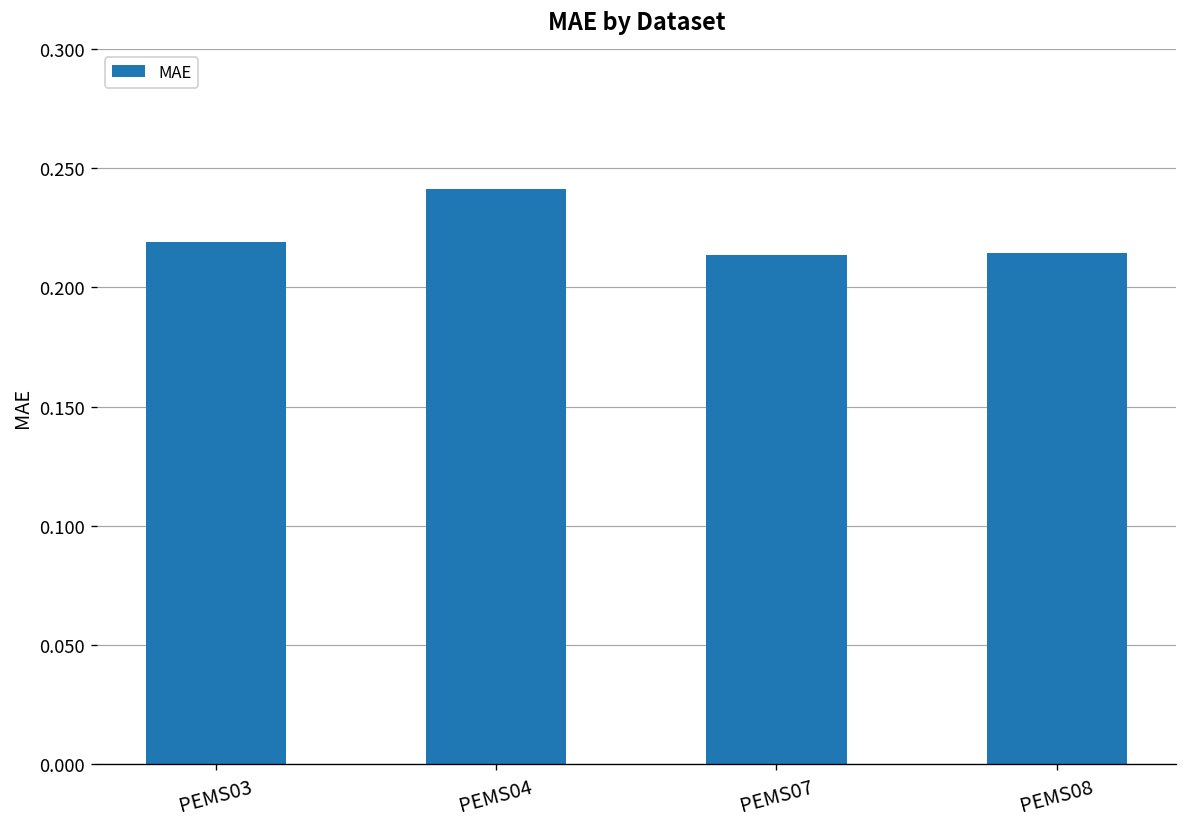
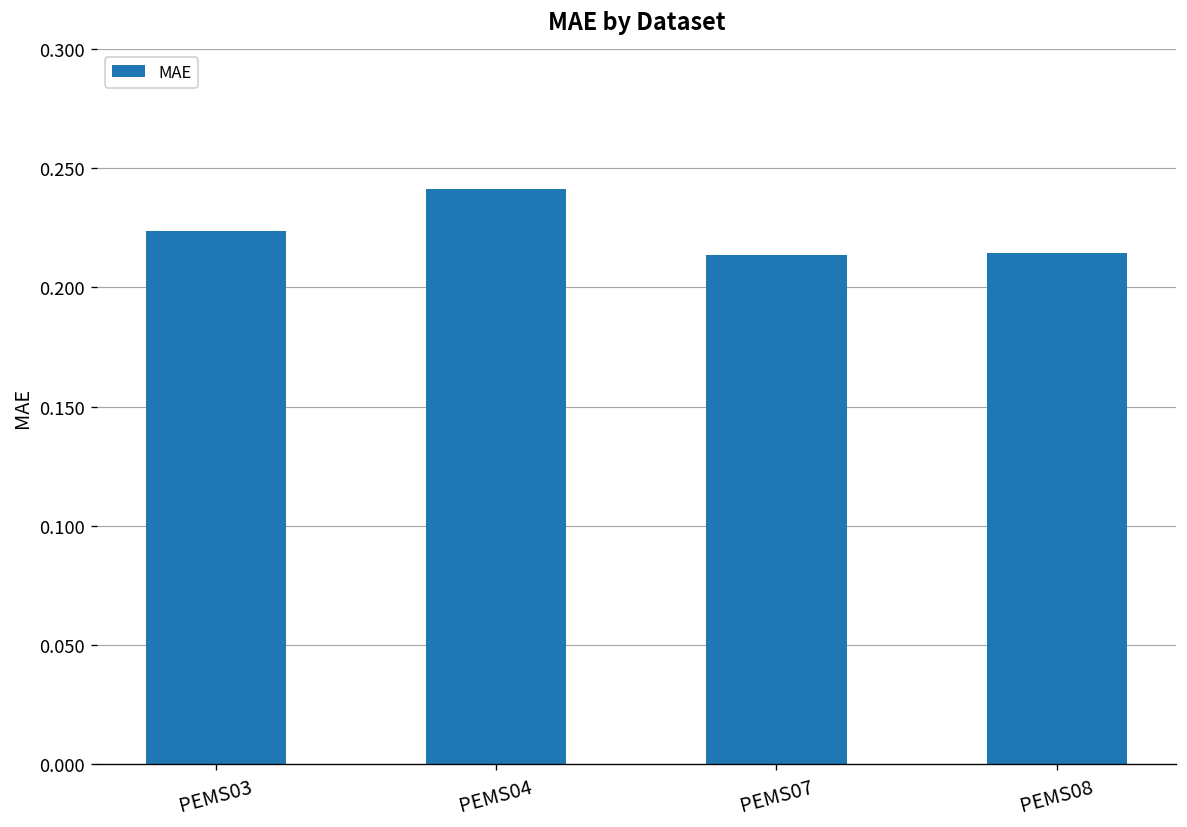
PEMS03: 0.219 -> 0.224
